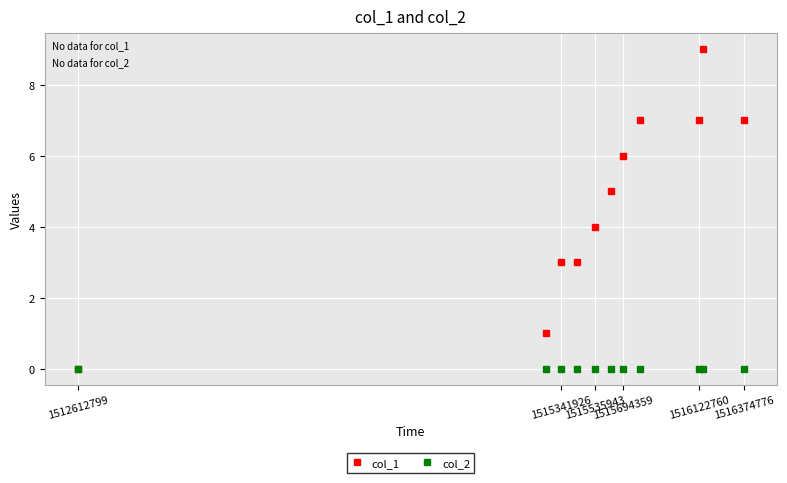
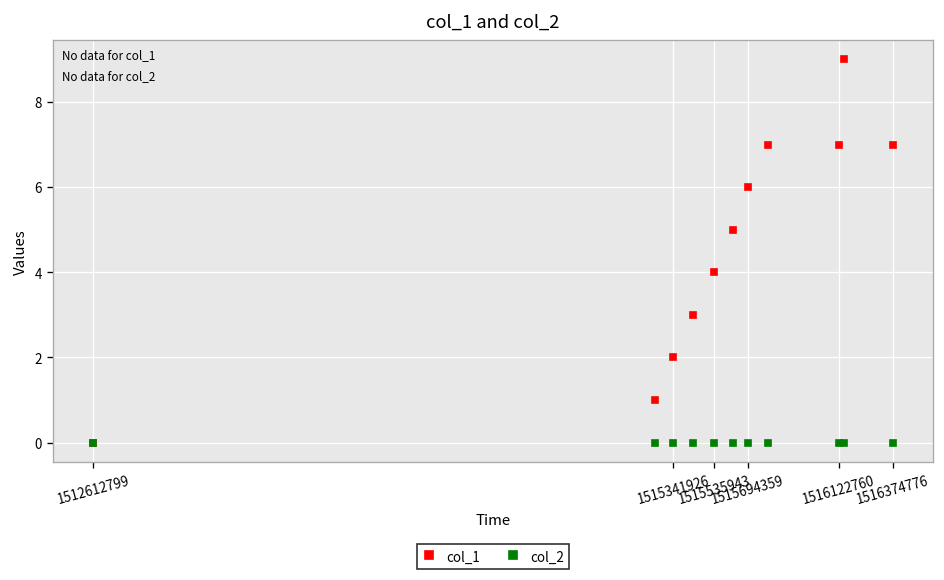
col_1, 1515341926: 3 -> 2
